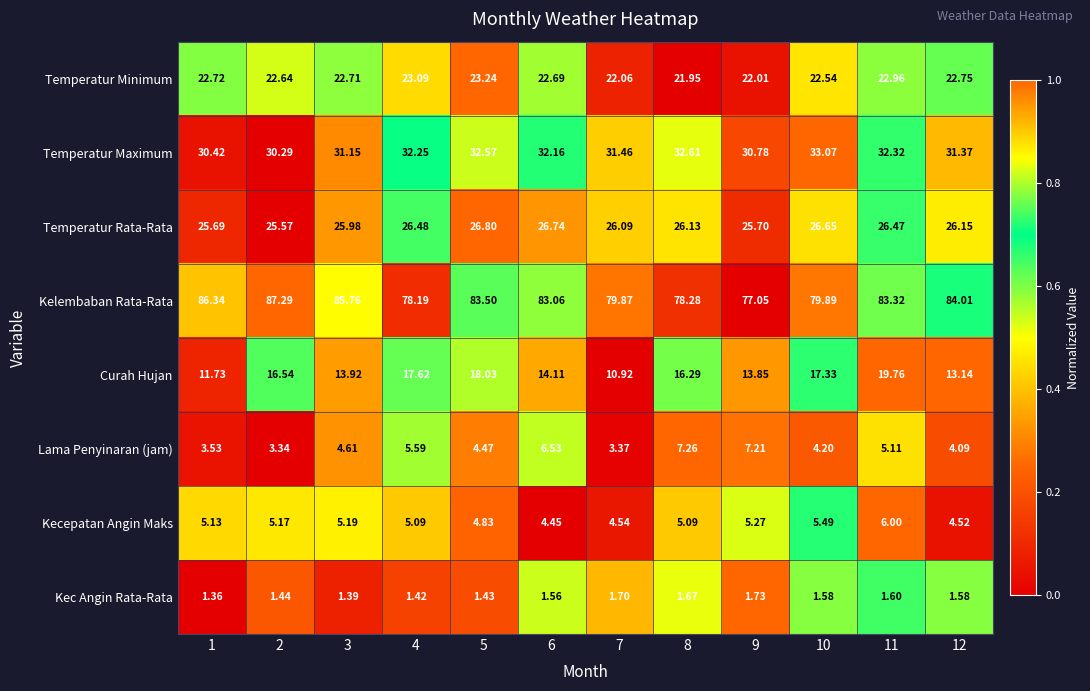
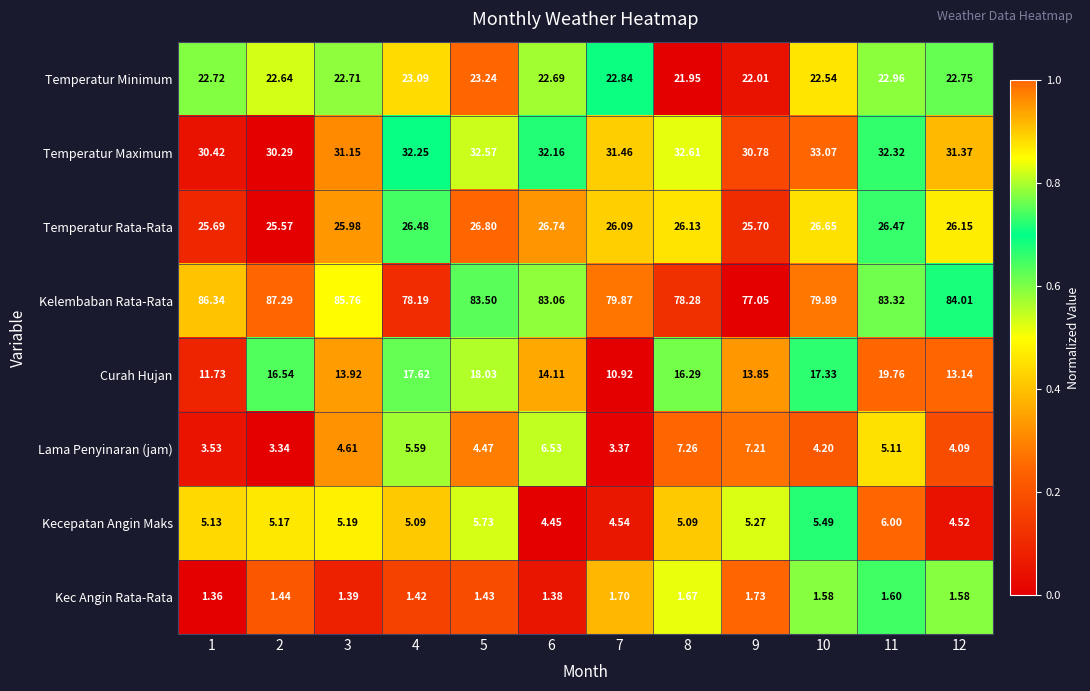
Temperatur Minimum, 7: 22.06 -> 22.84
Kecepatan Angin Maks, 5: 4.83 -> 5.73
Kec Angin Rata-Rata, 6: 1.56 -> 1.38
